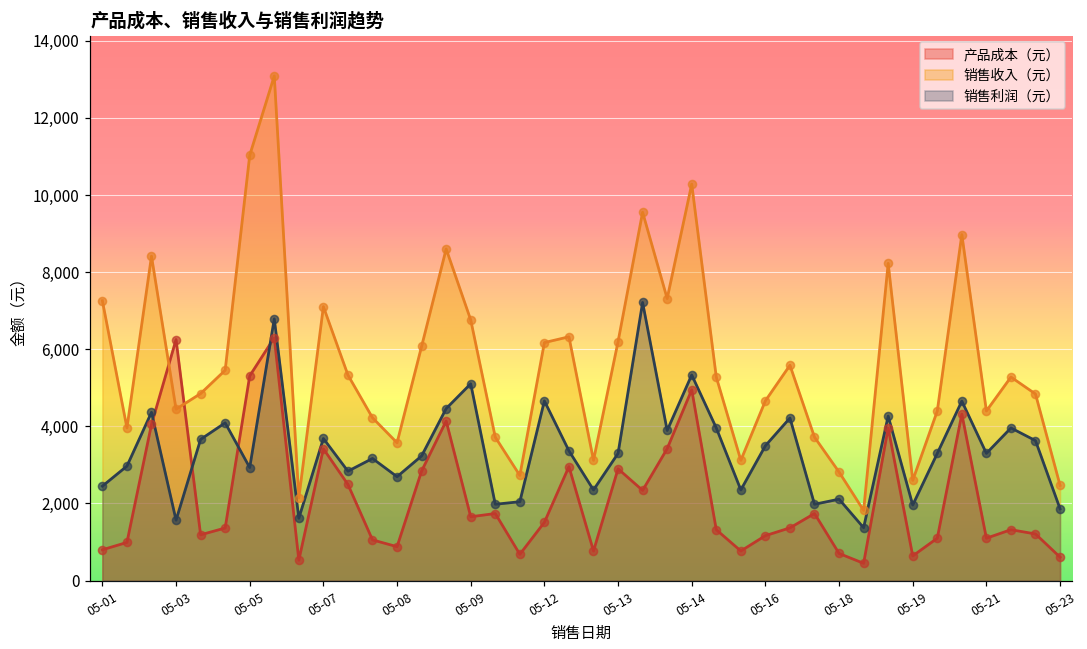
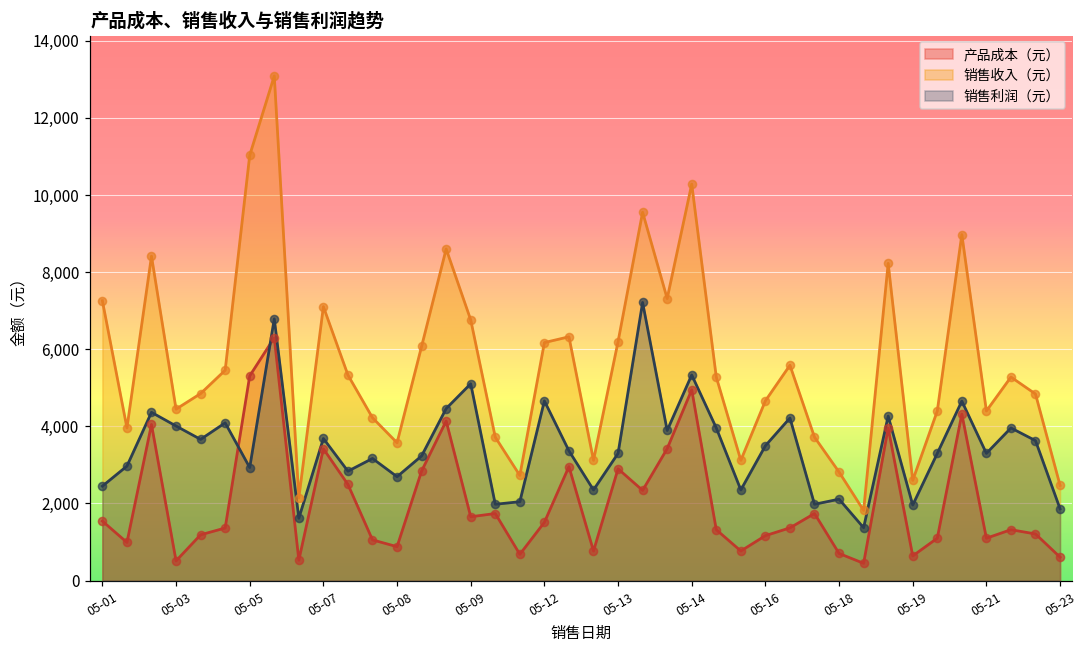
产品成本（元）, 05-01: 800 -> 1,500
产品成本（元）, 05-03: 6,300 -> 500
销售利润（元）, 05-03: 1,600 -> 4,000
